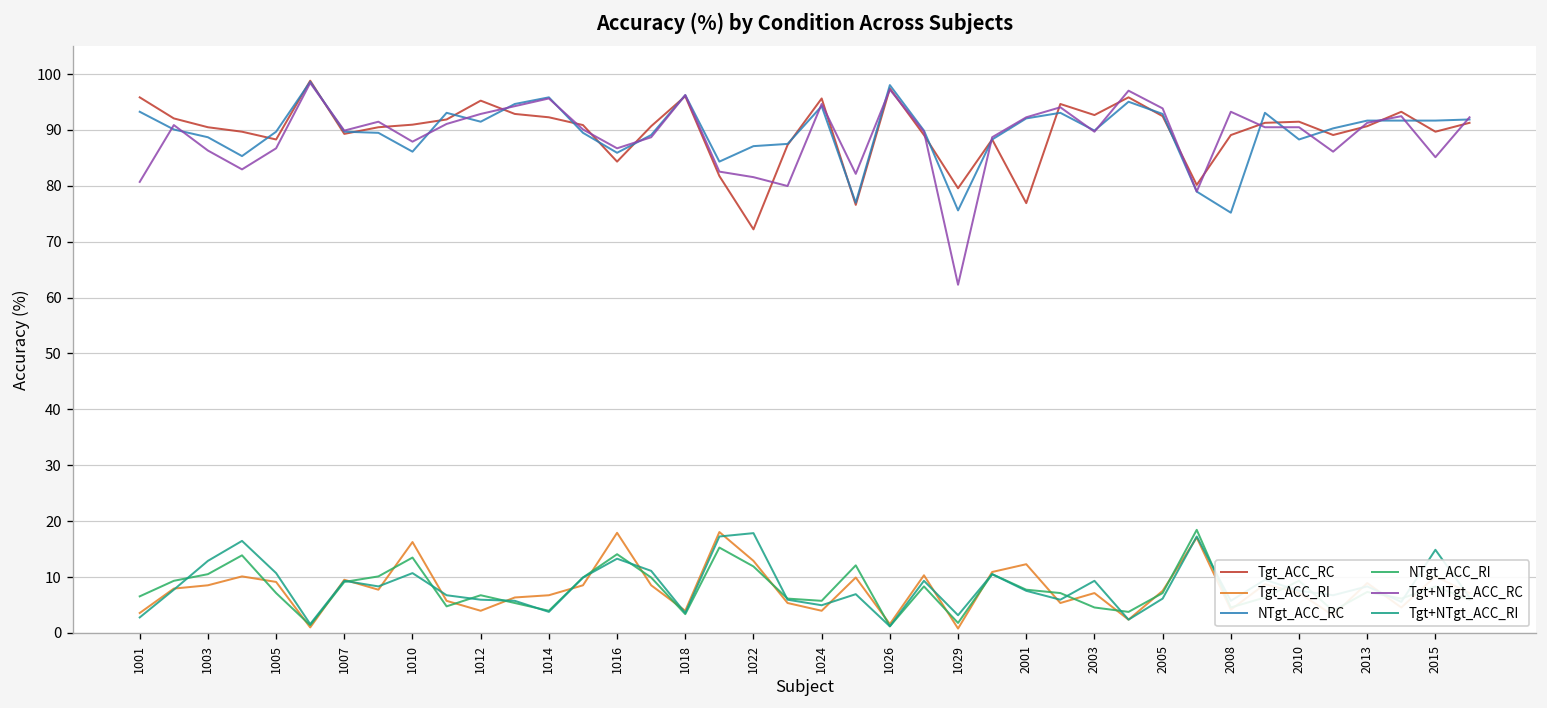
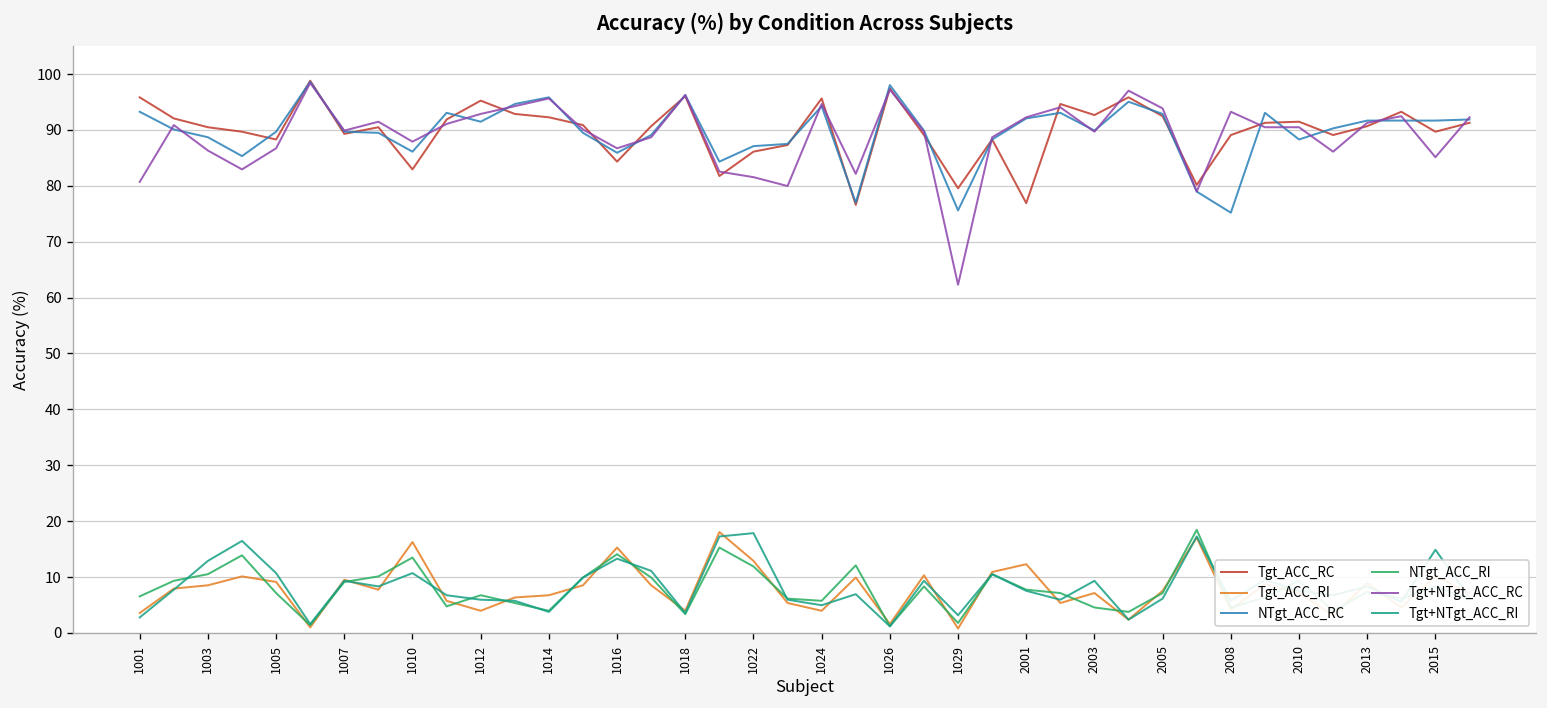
Tgt_ACC_RC, 1010: 91 -> 83
Tgt_ACC_RI, 1016: 18 -> 15
Tgt_ACC_RC, 1022: 72 -> 86
